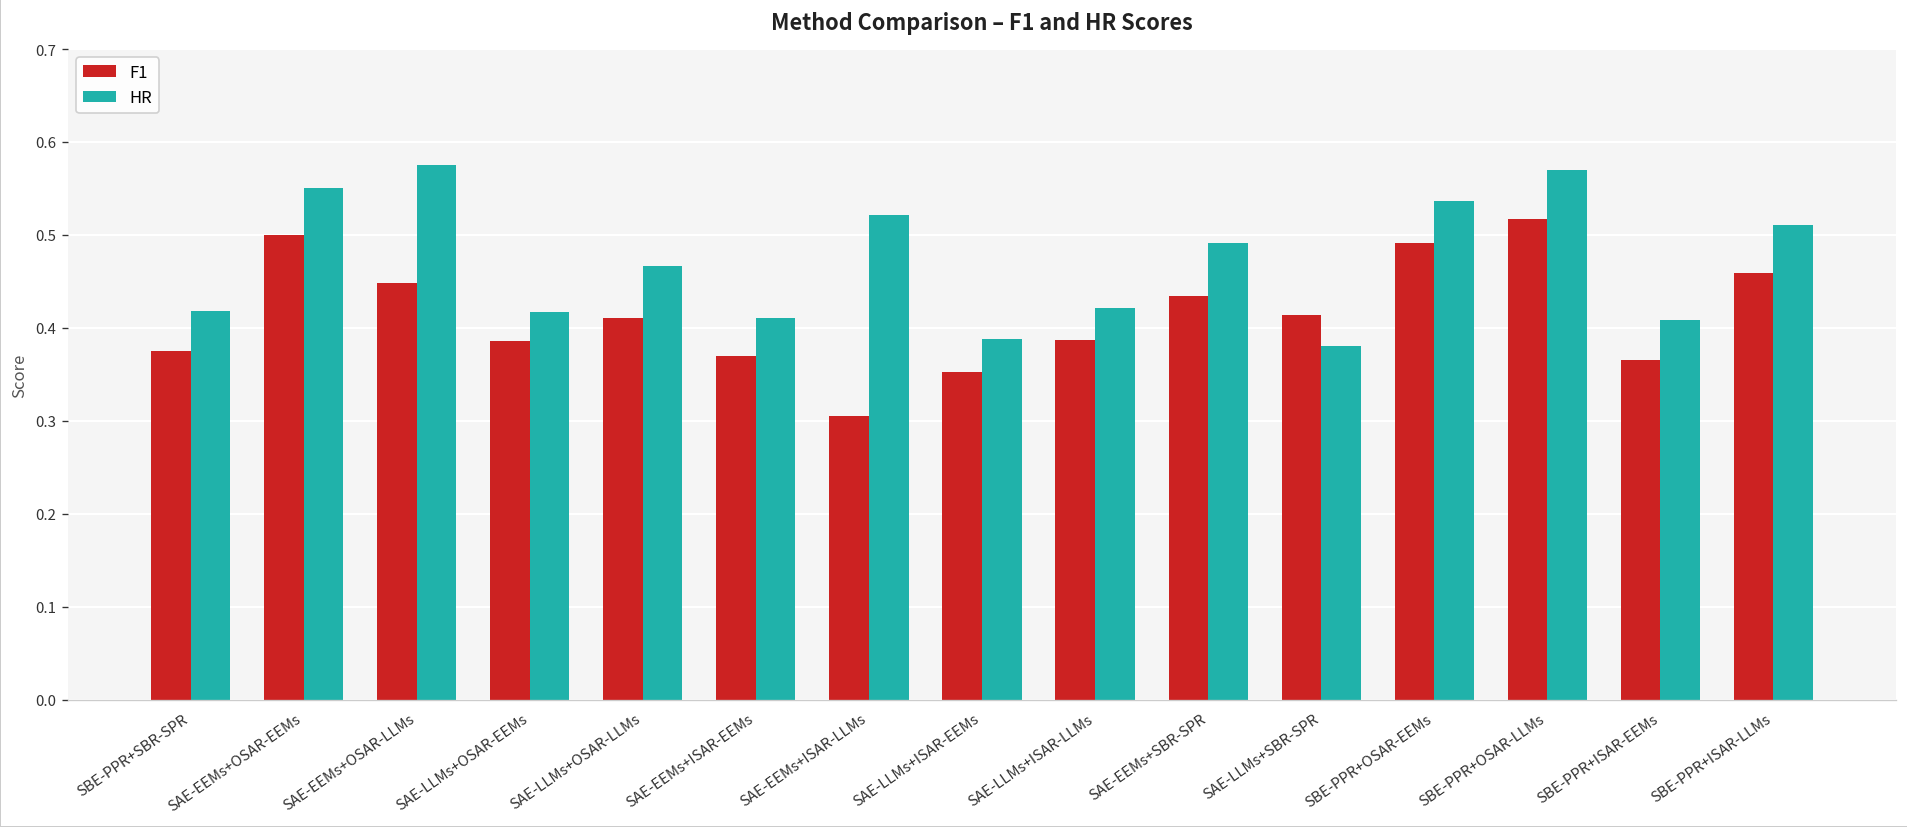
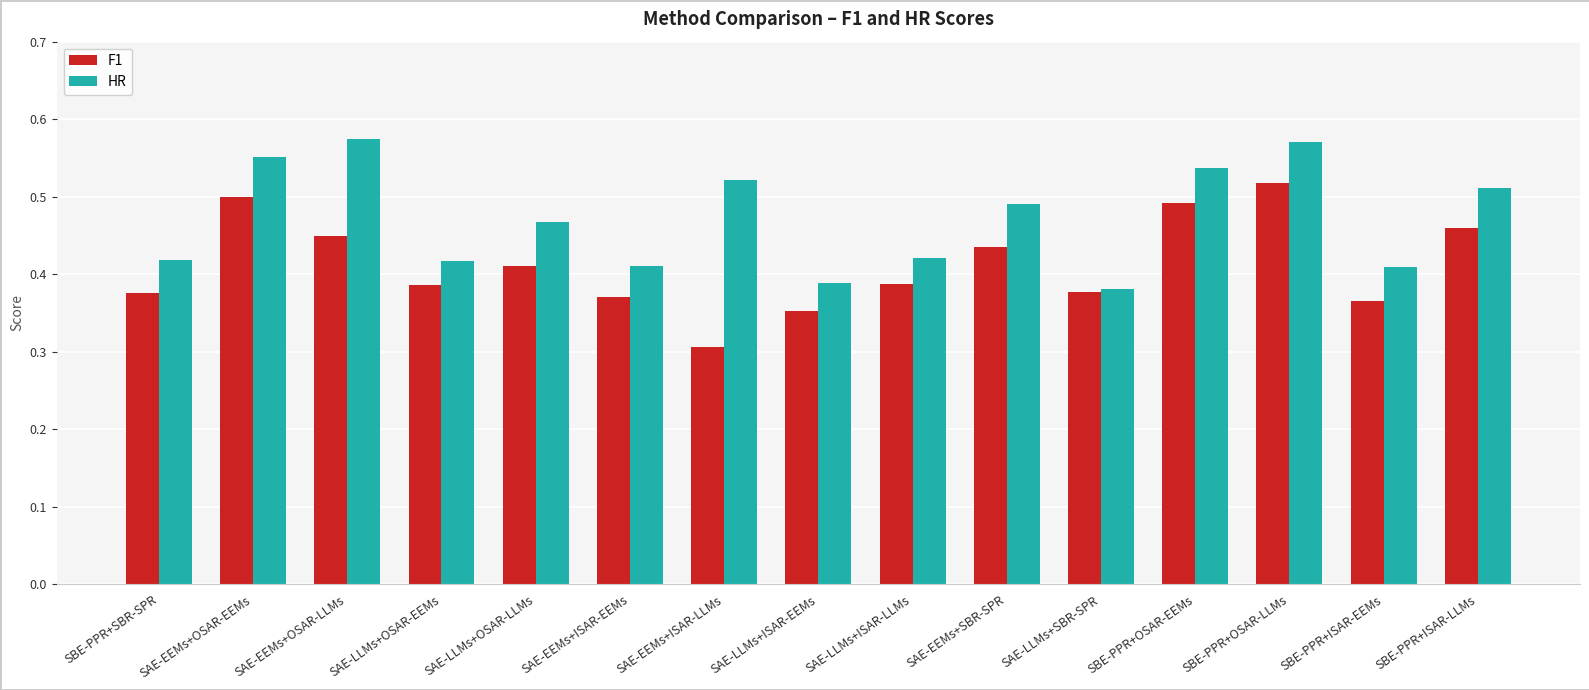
F1, SAE-LLMs+SBR-SPR: 0.41 -> 0.38
